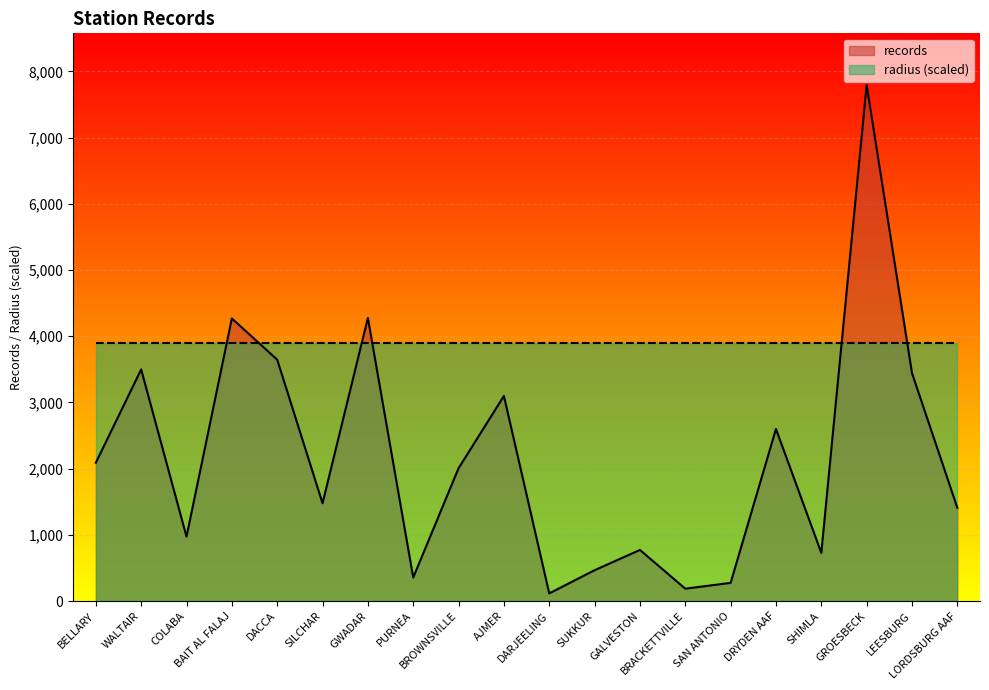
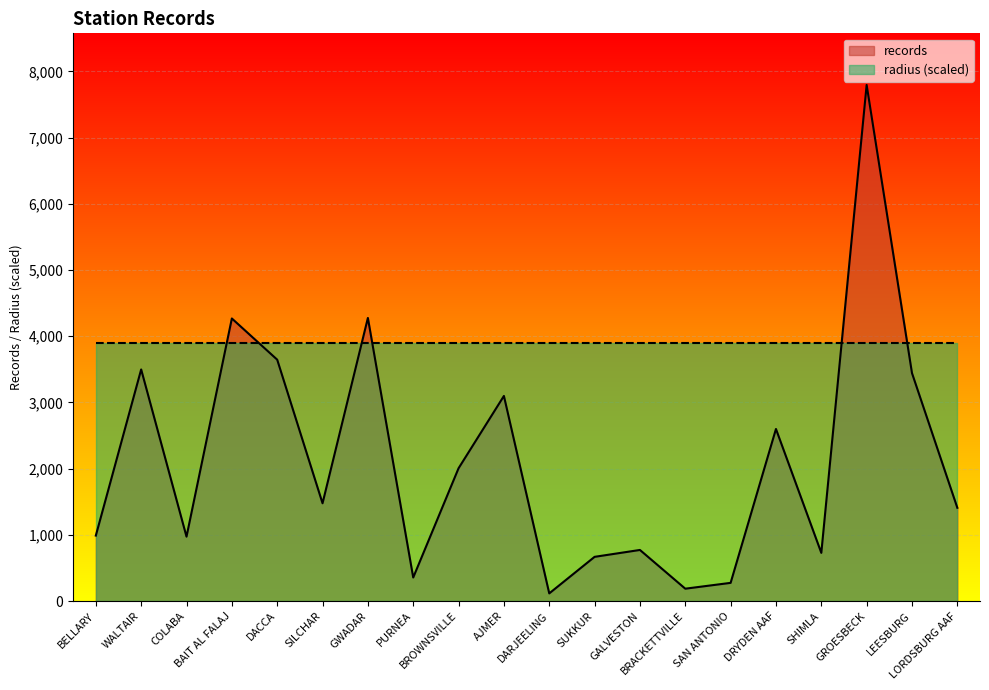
records, BELLARY: 2,100 -> 1,000
records, SUKKUR: 500 -> 700
